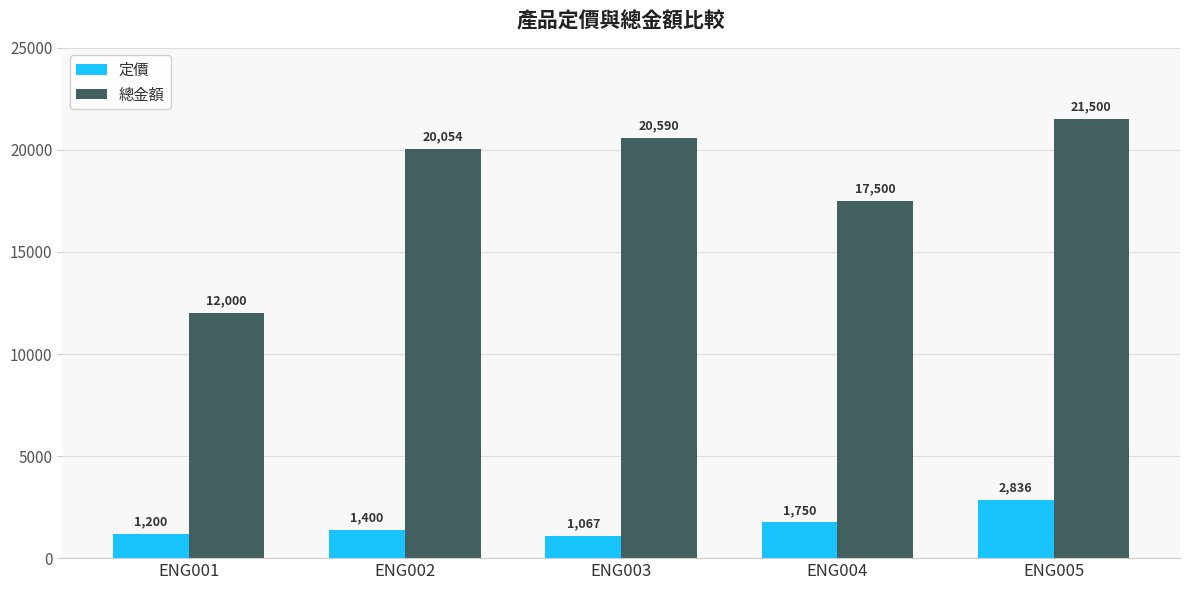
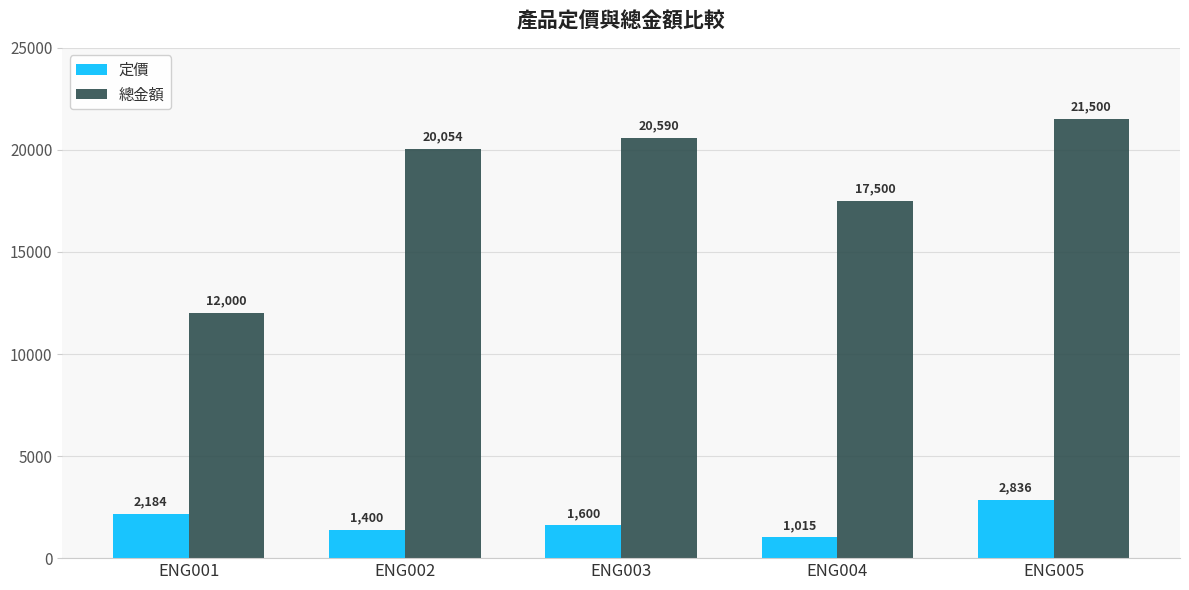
定價, ENG001: 1,200 -> 2,184
定價, ENG003: 1,067 -> 1,600
定價, ENG004: 1,750 -> 1,015
